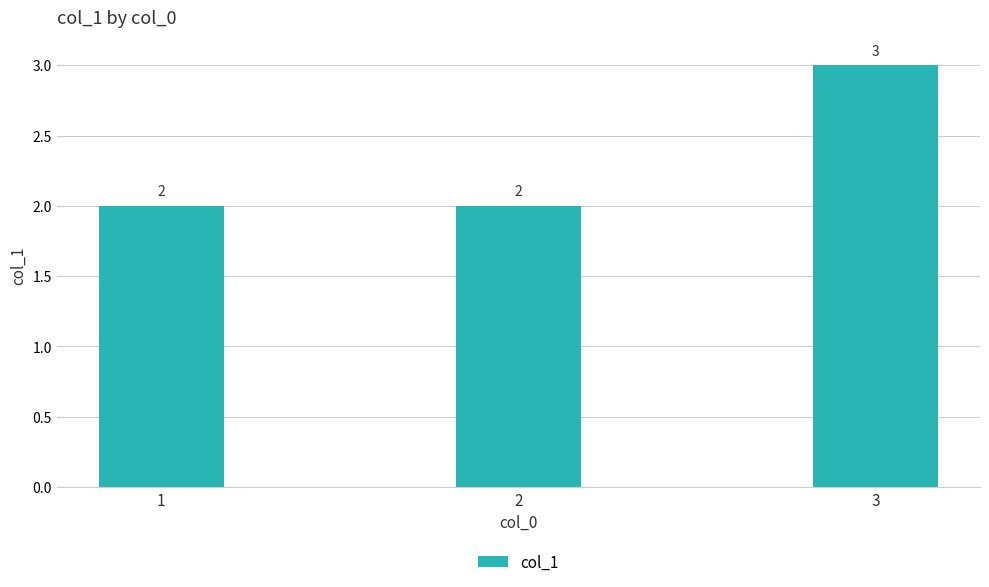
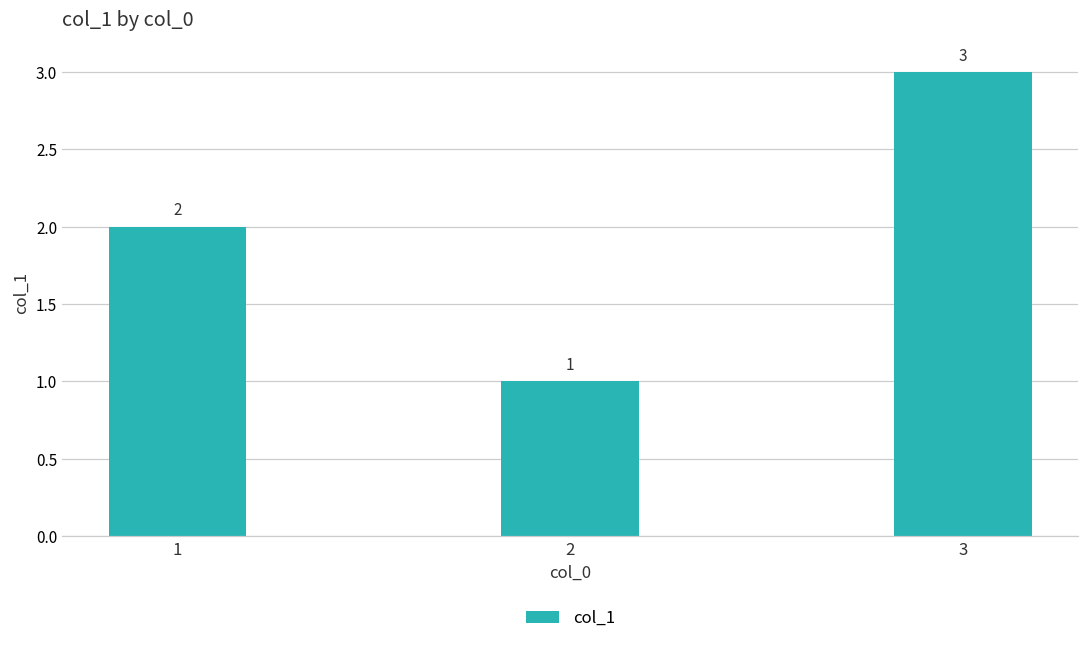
2: 2 -> 1
